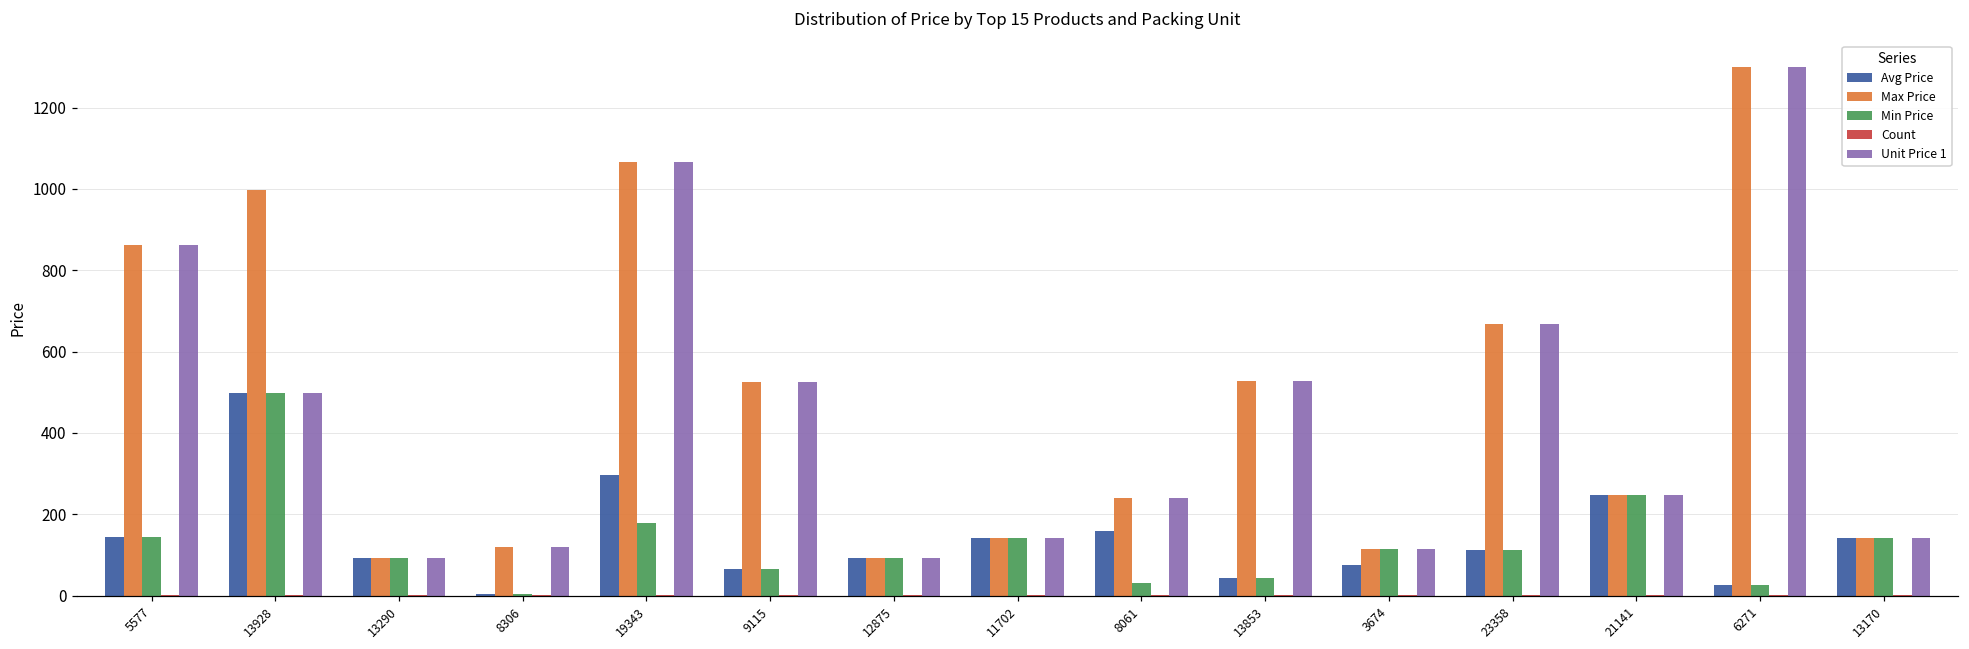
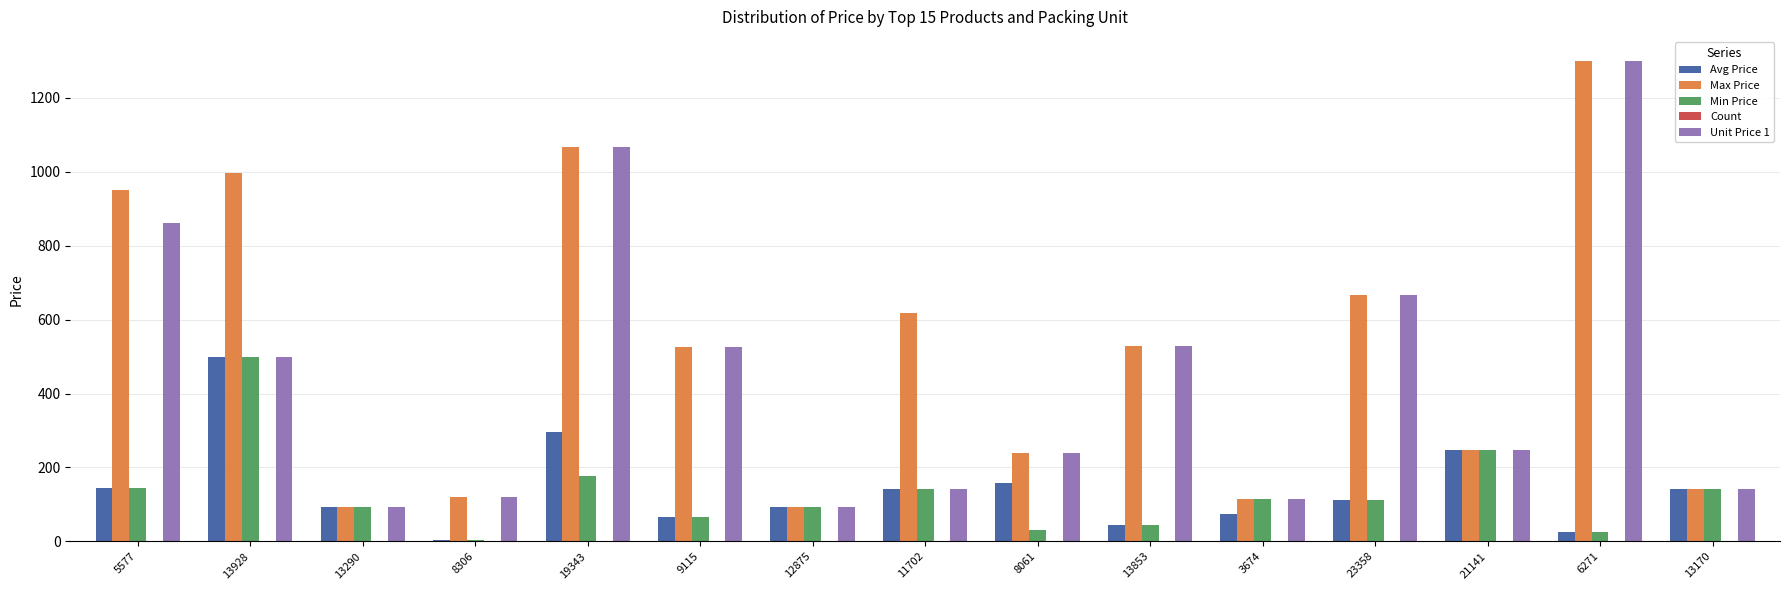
Max Price, 5577: 860 -> 950
Max Price, 11702: 140 -> 620
